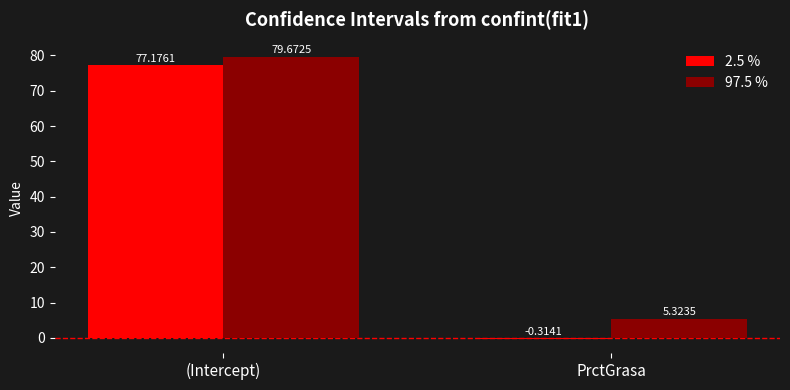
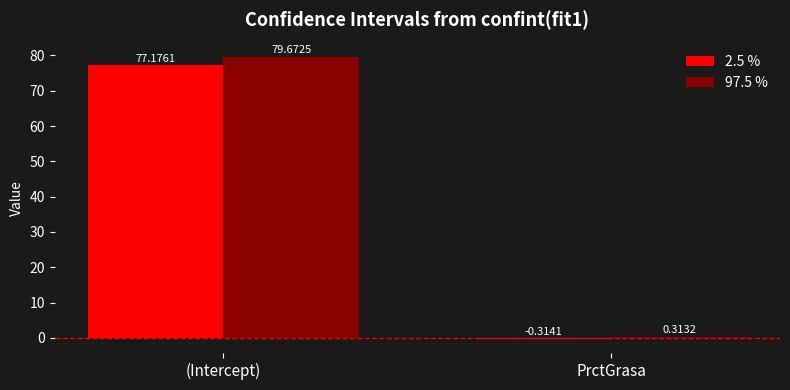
97.5 %, PrctGrasa: 5.3235 -> 0.3132
